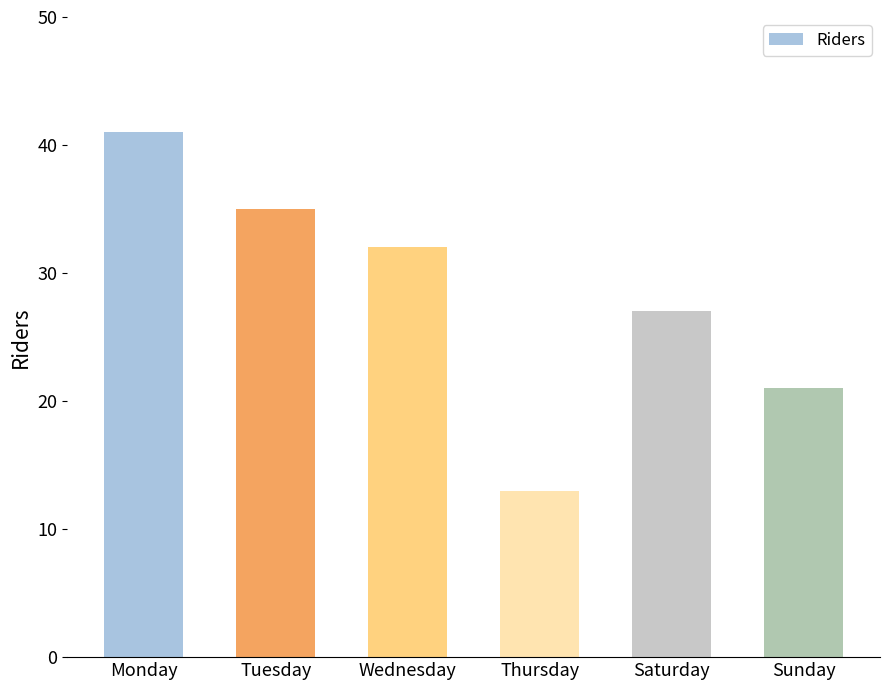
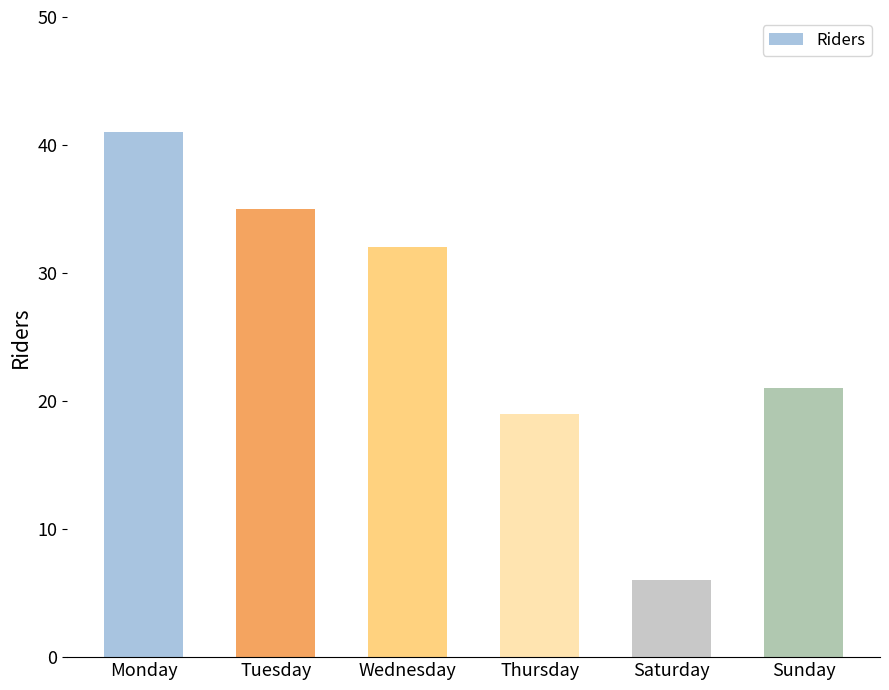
Thursday: 13 -> 19
Saturday: 27 -> 6
